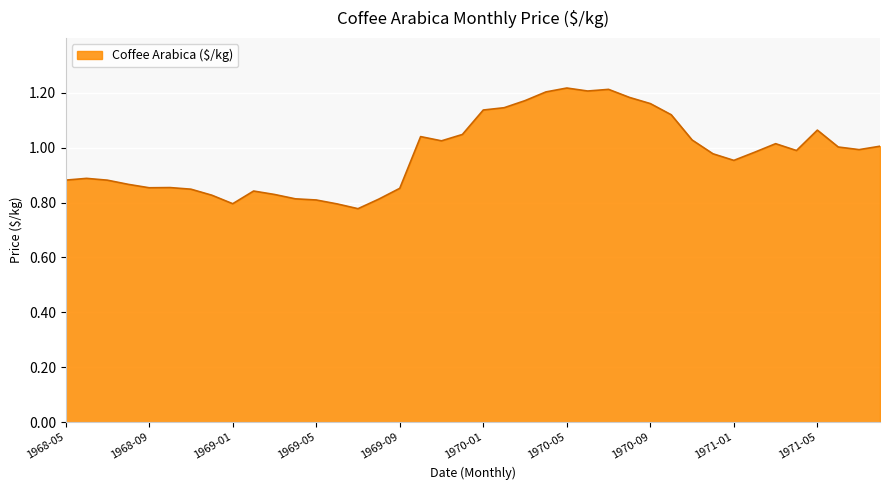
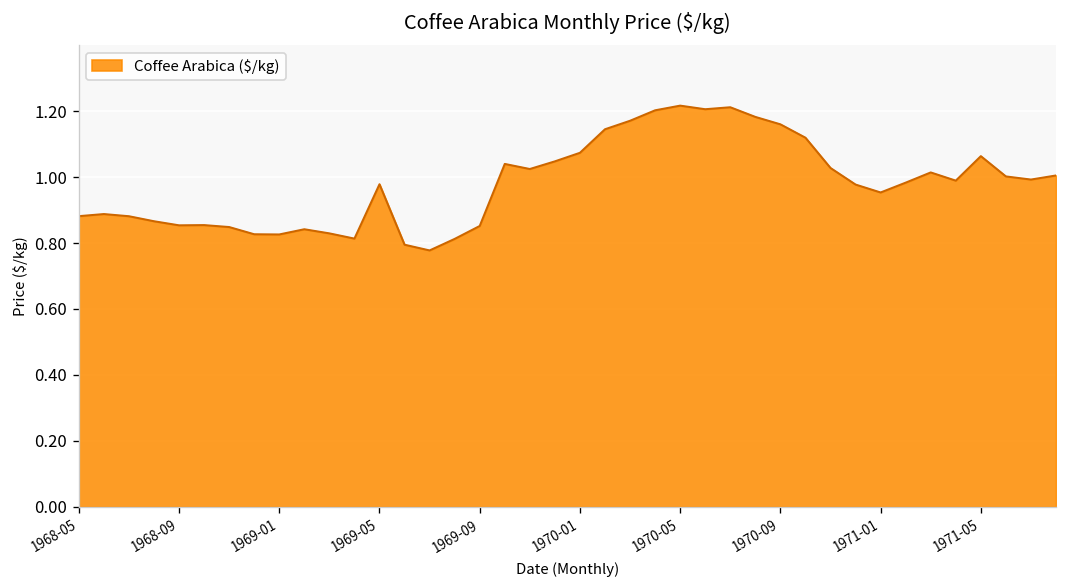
1969-01: 0.80 -> 0.83
1969-05: 0.81 -> 0.98
1970-01: 1.14 -> 1.07
